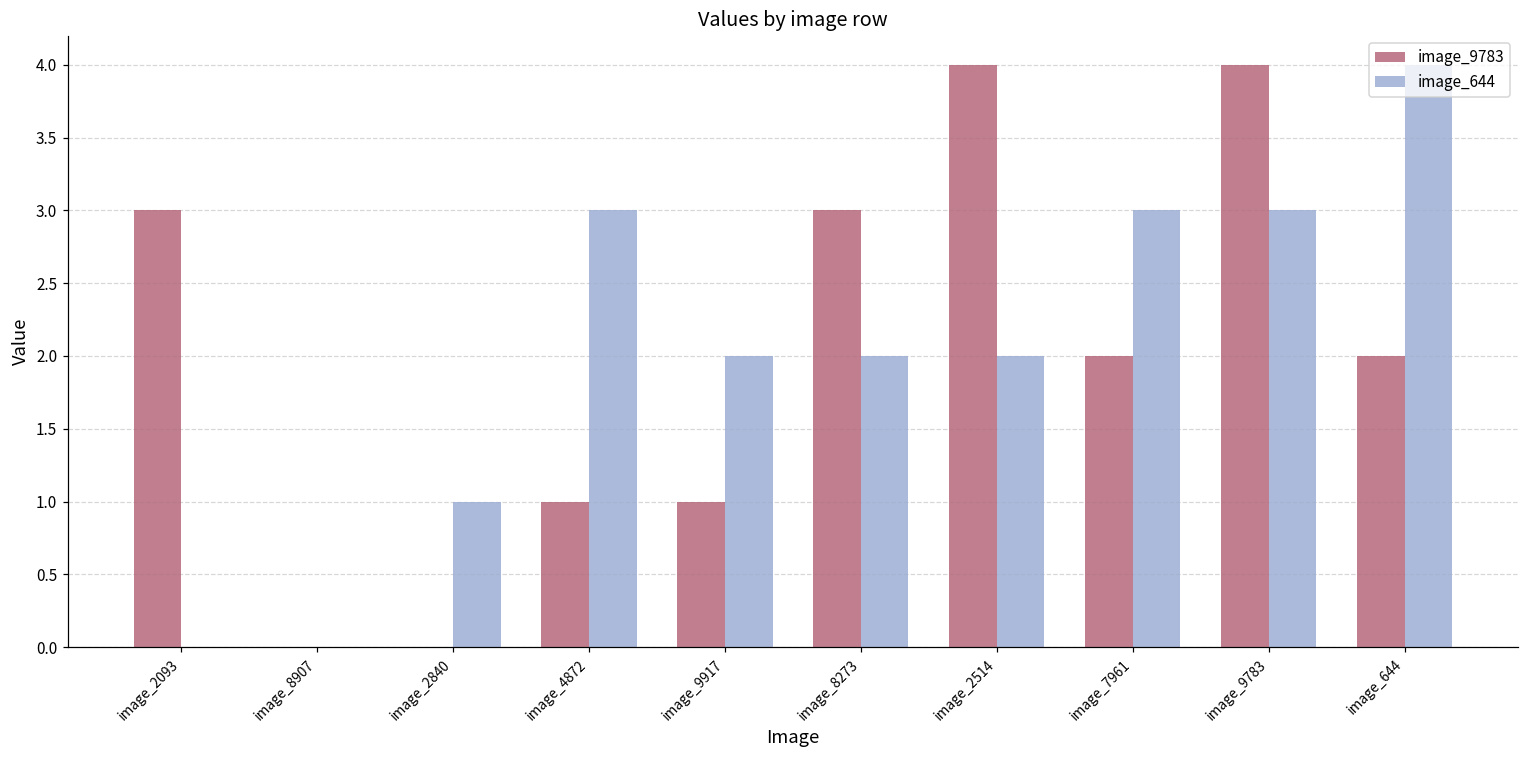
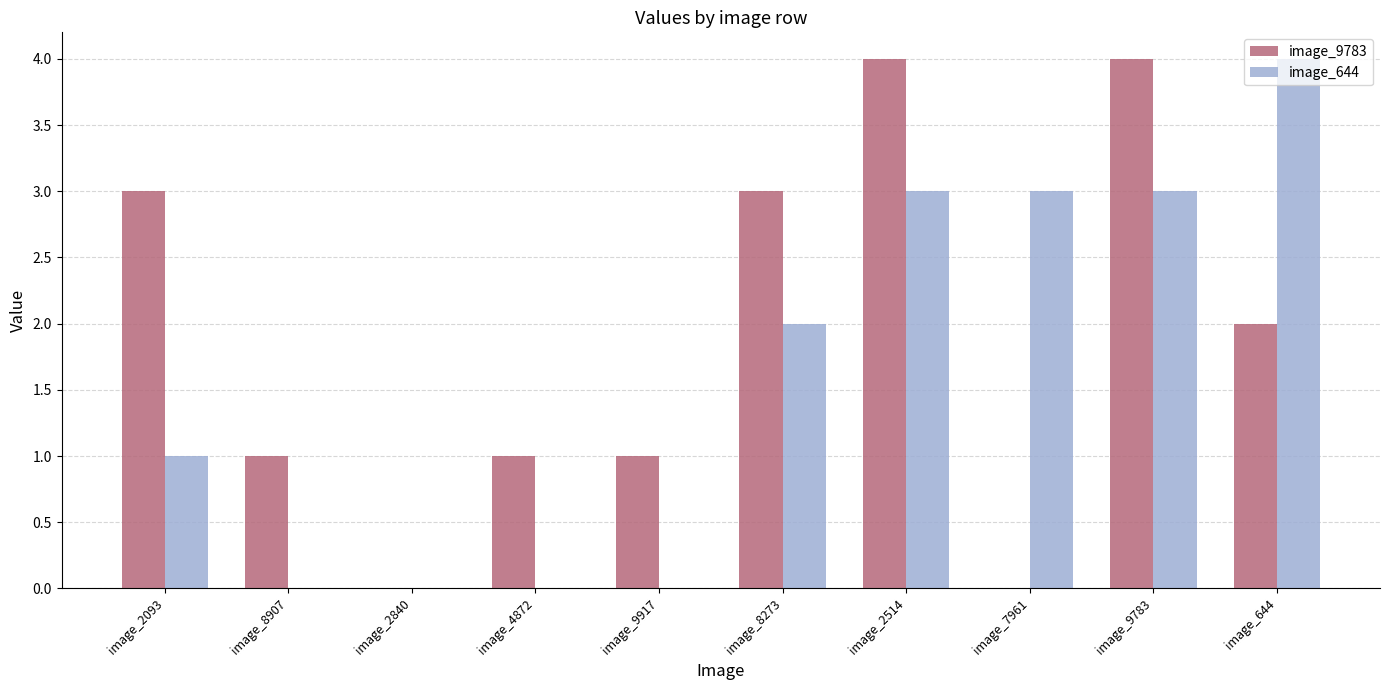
image_644, image_2093: 0 -> 1
image_9783, image_8907: 0 -> 1
image_644, image_2840: 1 -> 0
image_644, image_4872: 3 -> 0
image_644, image_9917: 2 -> 0
image_644, image_2514: 2 -> 3
image_9783, image_7961: 2 -> 0
